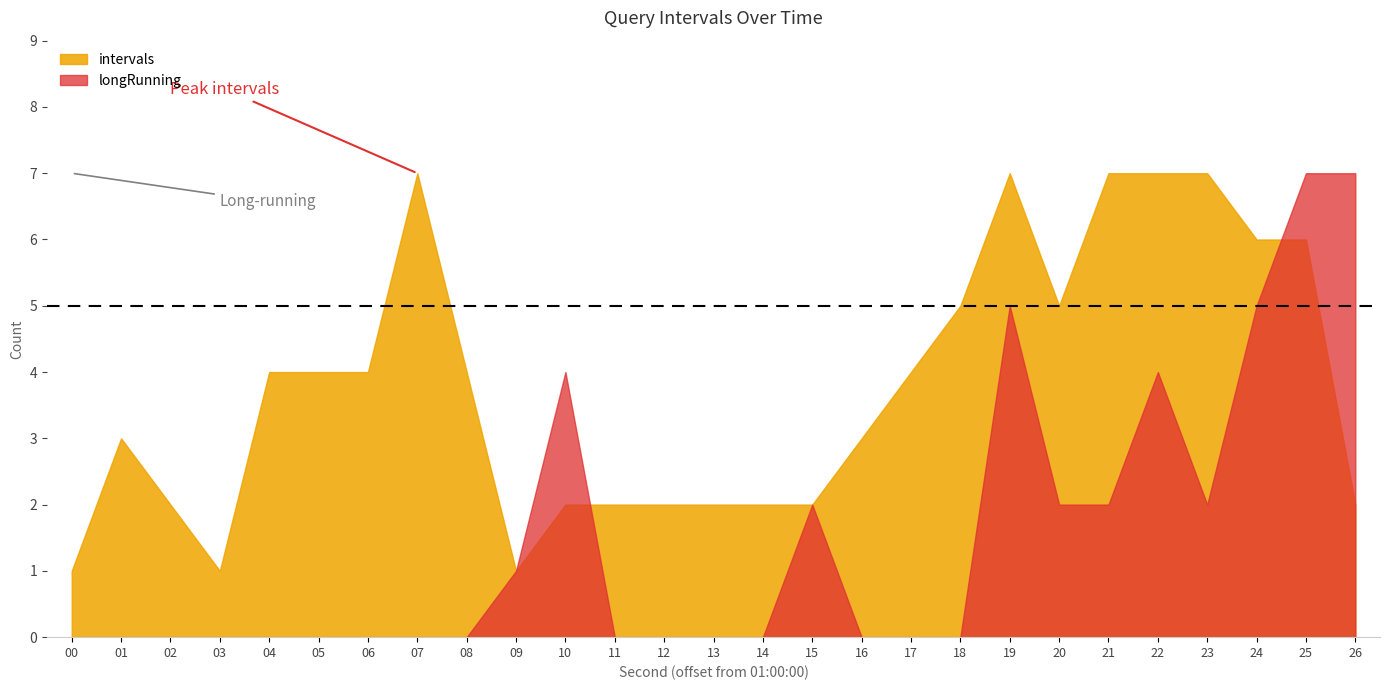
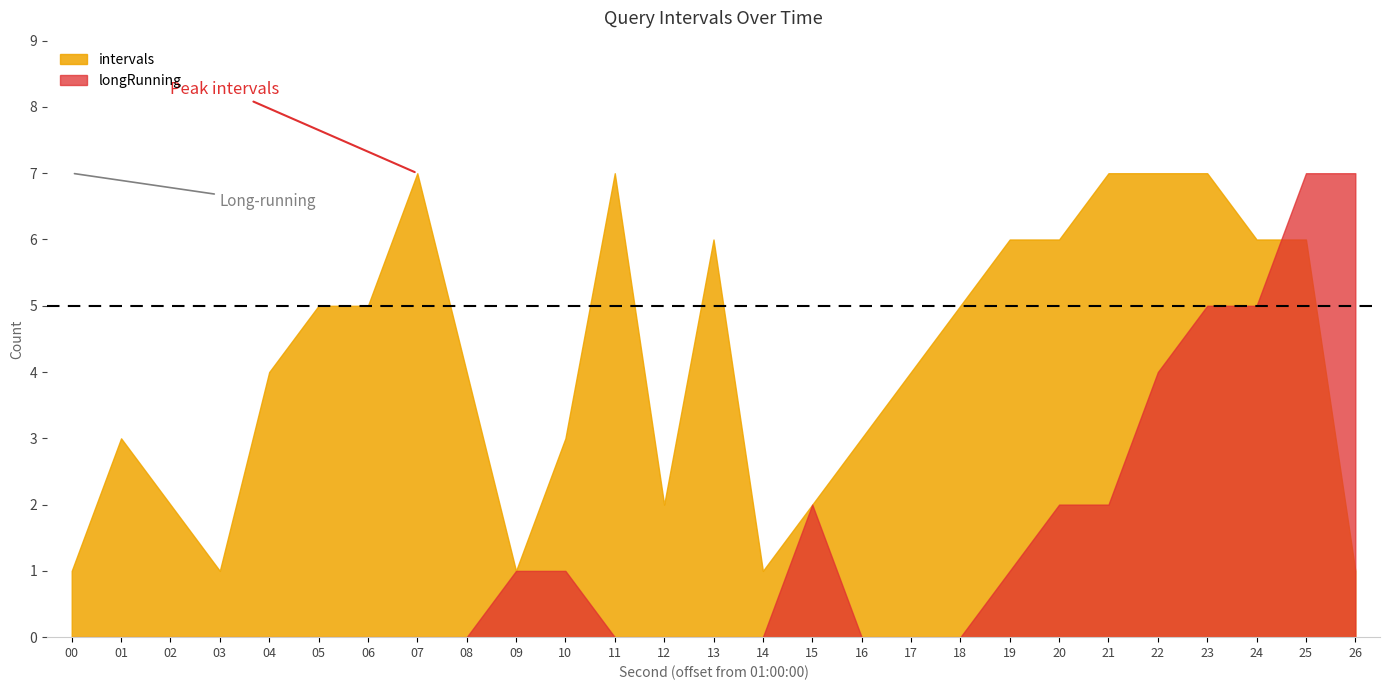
intervals, 05: 4 -> 5
intervals, 06: 4 -> 5
intervals, 10: 2 -> 3
longRunning, 10: 4 -> 1
intervals, 11: 2 -> 7
intervals, 13: 2 -> 6
intervals, 14: 2 -> 1
intervals, 19: 7 -> 6
longRunning, 19: 5 -> 1
intervals, 20: 5 -> 6
longRunning, 23: 2 -> 5
intervals, 26: 2 -> 1
